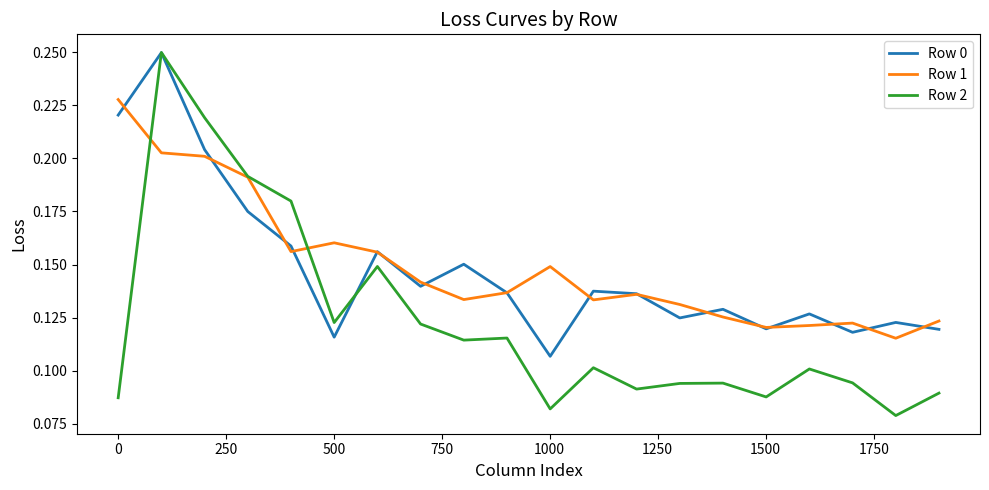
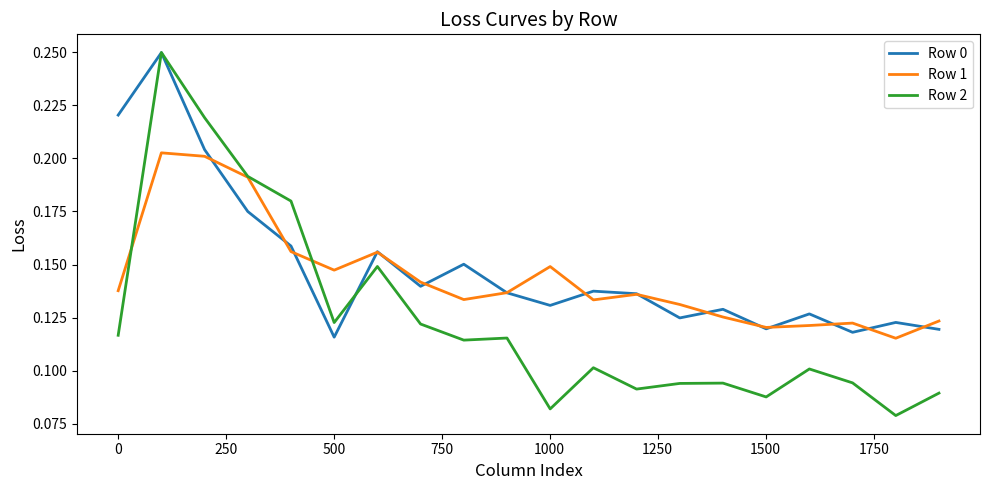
Row 1, 0: 0.228 -> 0.138
Row 2, 0: 0.087 -> 0.117
Row 1, 500: 0.160 -> 0.147
Row 0, 1000: 0.107 -> 0.131
